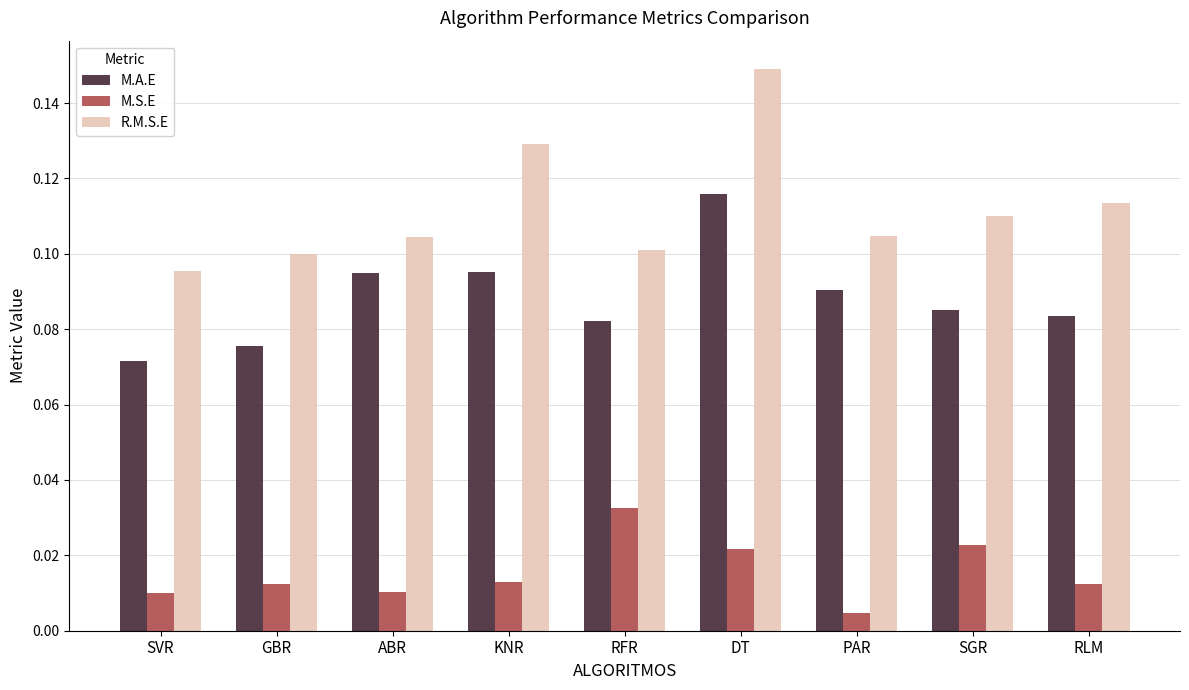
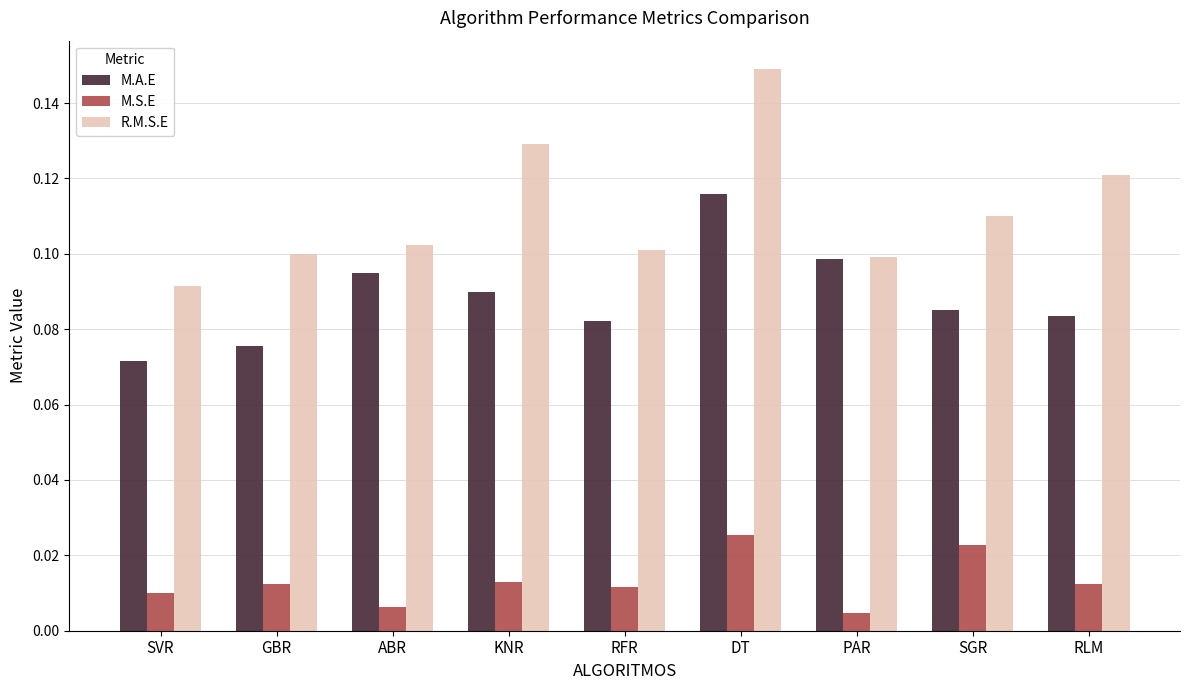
R.M.S.E, SVR: 0.096 -> 0.092
M.S.E, ABR: 0.010 -> 0.006
R.M.S.E, ABR: 0.104 -> 0.102
M.A.E, KNR: 0.095 -> 0.090
M.S.E, RFR: 0.033 -> 0.011
M.S.E, DT: 0.022 -> 0.025
M.A.E, PAR: 0.090 -> 0.099
R.M.S.E, PAR: 0.105 -> 0.099
R.M.S.E, RLM: 0.113 -> 0.121
